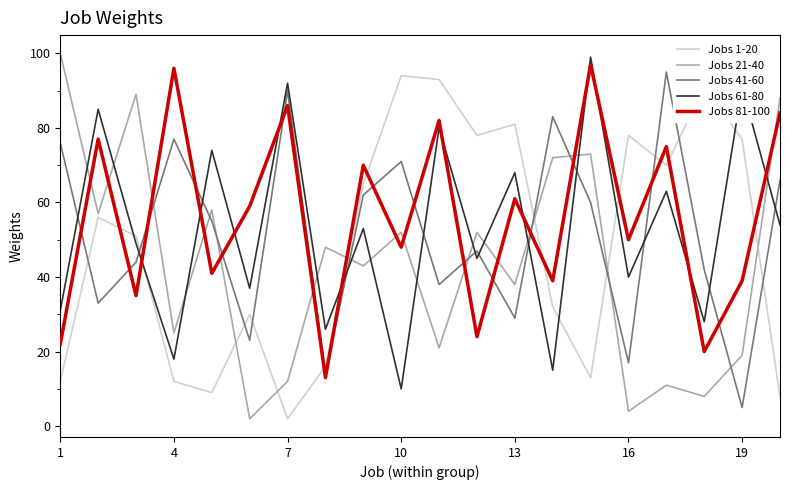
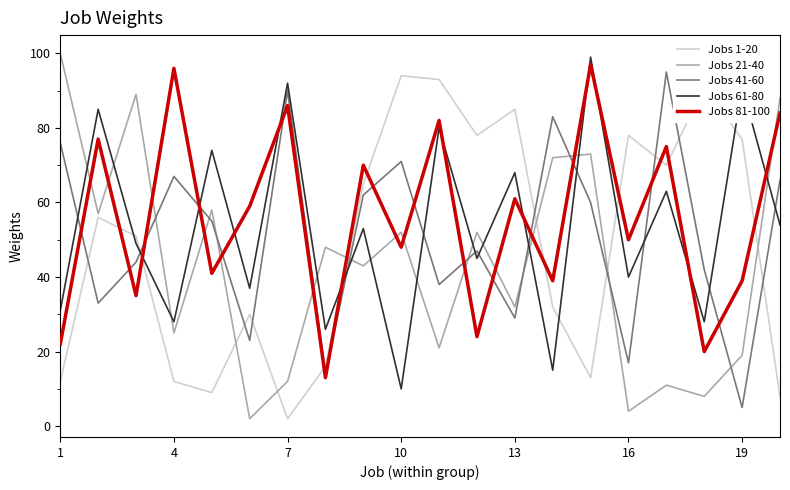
Jobs 41-60, 4: 77 -> 67
Jobs 61-80, 4: 18 -> 28
Jobs 1-20, 13: 81 -> 85
Jobs 21-40, 13: 38 -> 32
